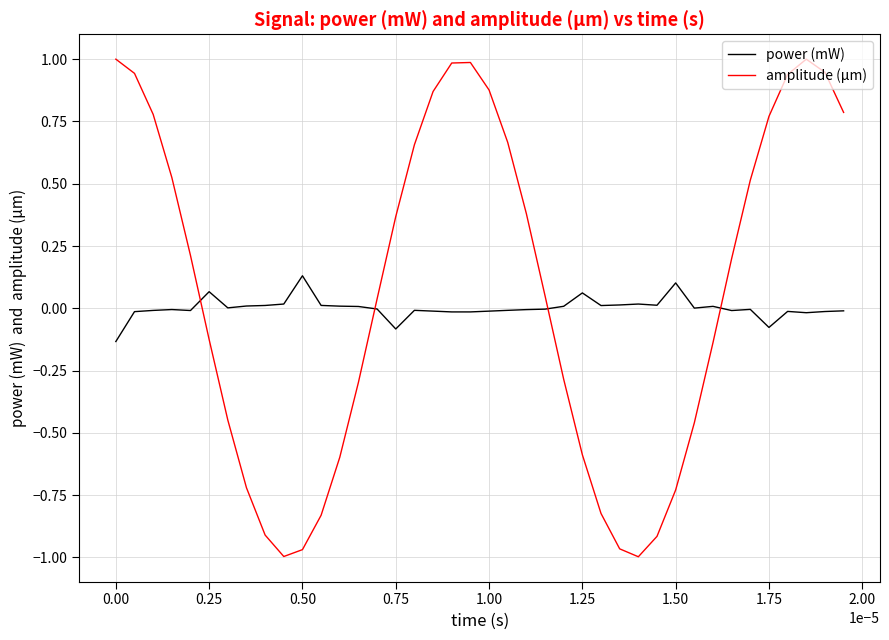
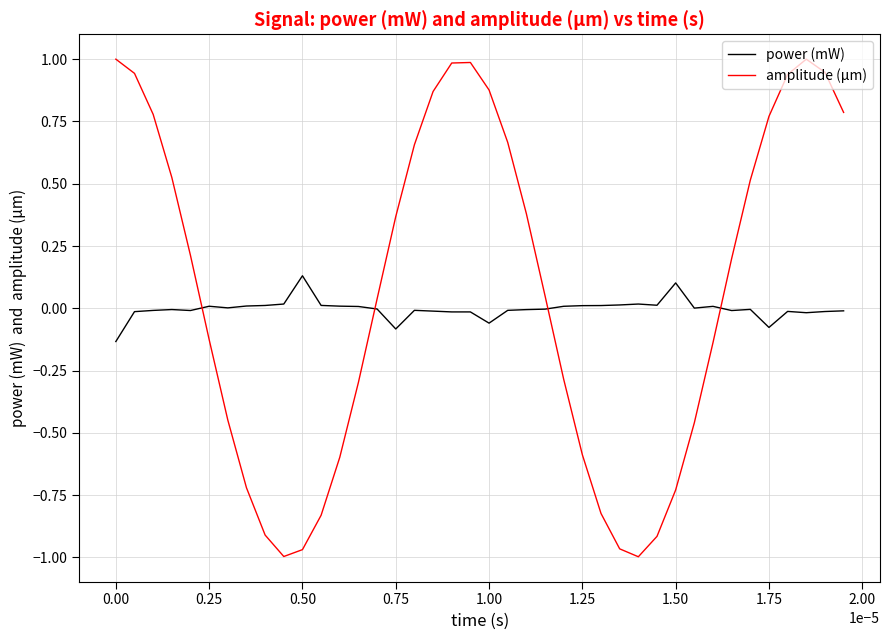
power (mW), 0.25: 0.07 -> 0.01
power (mW), 1.00: -0.01 -> -0.06
power (mW), 1.25: 0.06 -> 0.01
